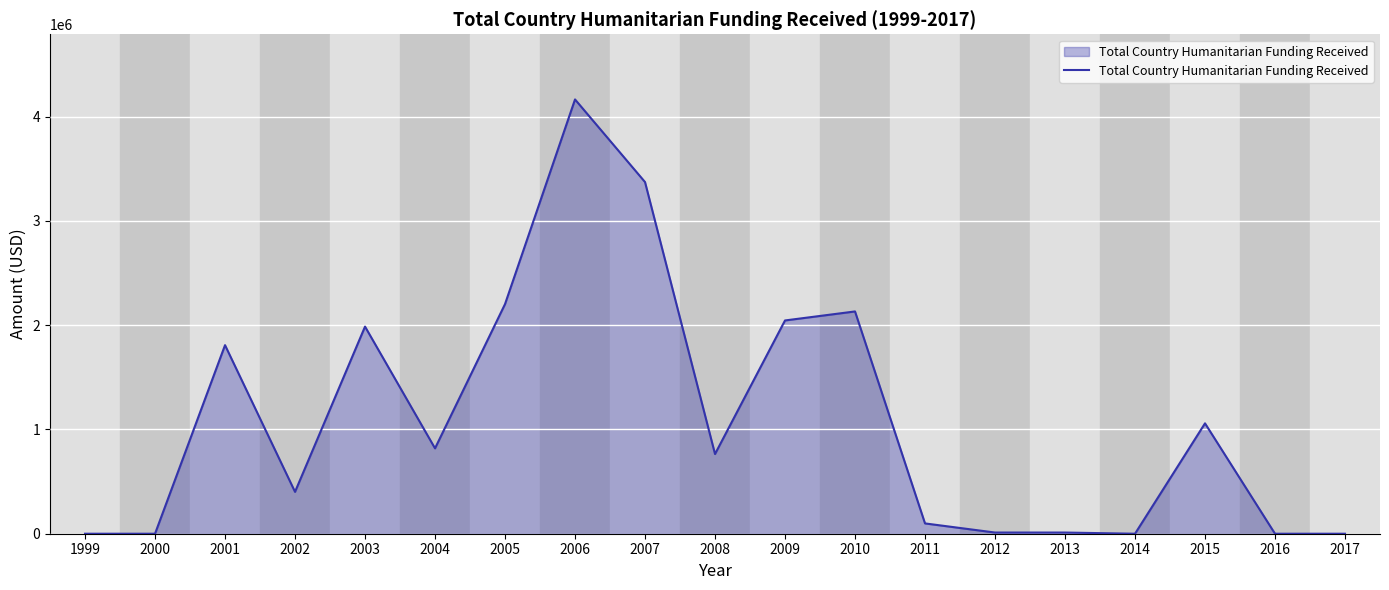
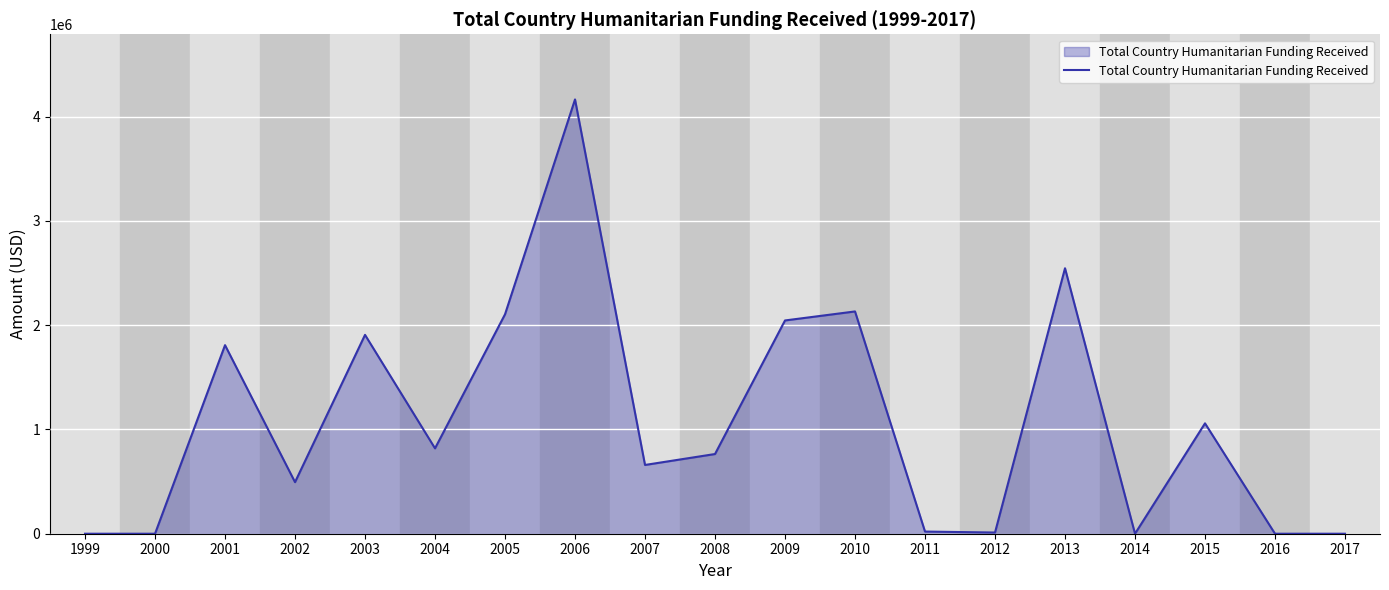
2002: 400000 -> 490000
2003: 1990000 -> 1910000
2005: 2200000 -> 2100000
2007: 3370000 -> 660000
2011: 100000 -> 20000
2013: 10000 -> 2550000
